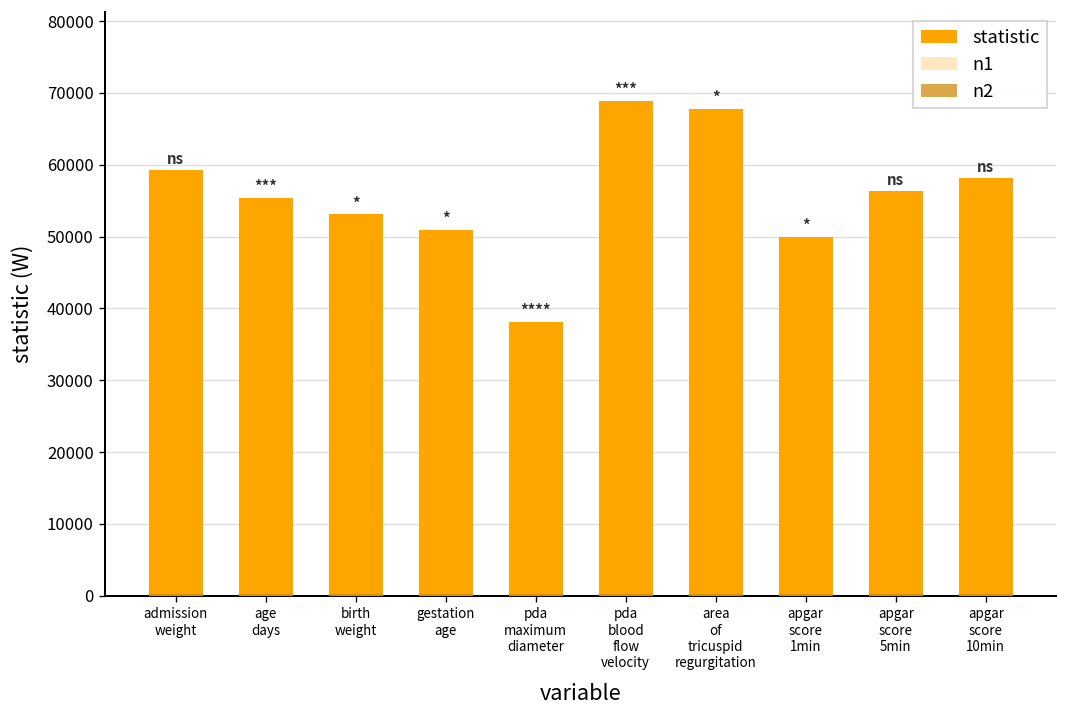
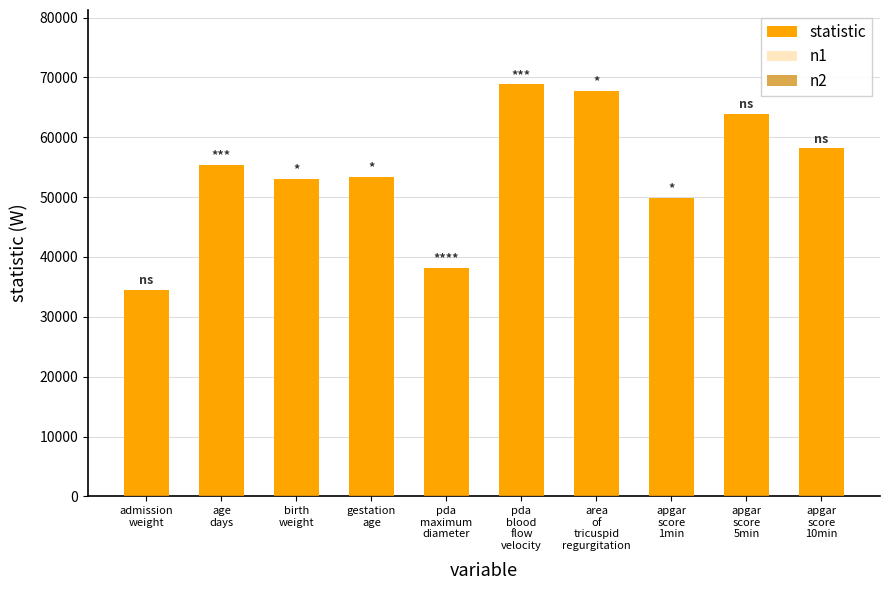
statistic, admission weight: 59000 -> 35000
statistic, gestation age: 51000 -> 53000
statistic, apgar score 5min: 56000 -> 64000
